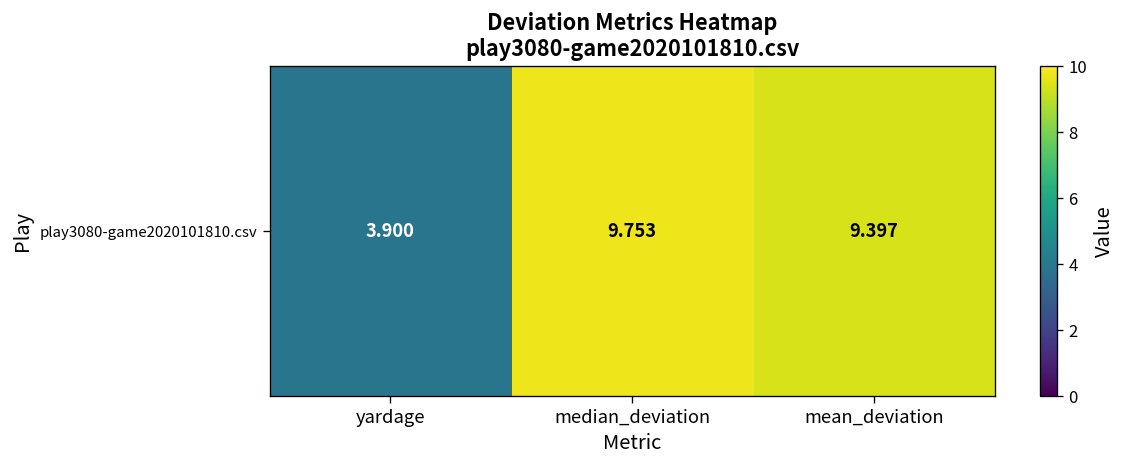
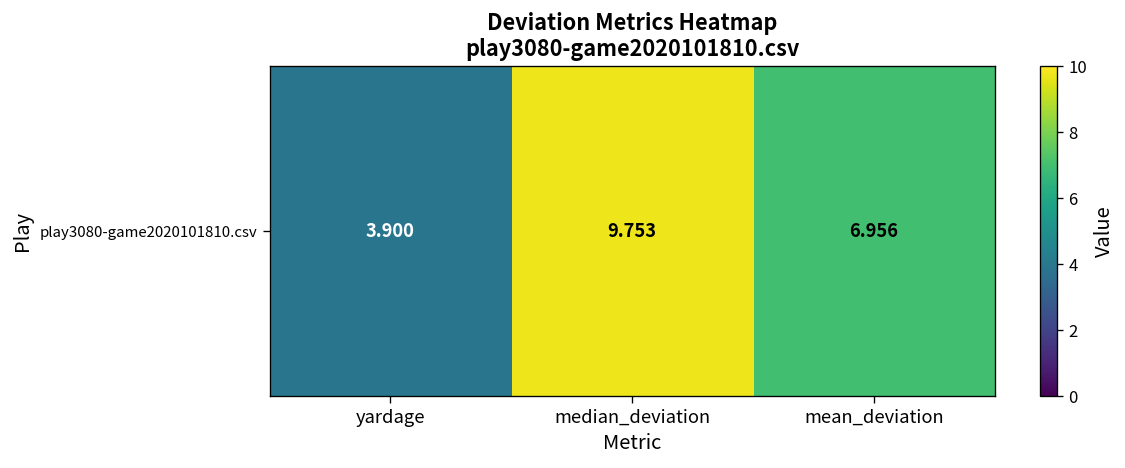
play3080-game2020101810.csv, mean_deviation: 9.397 -> 6.956
